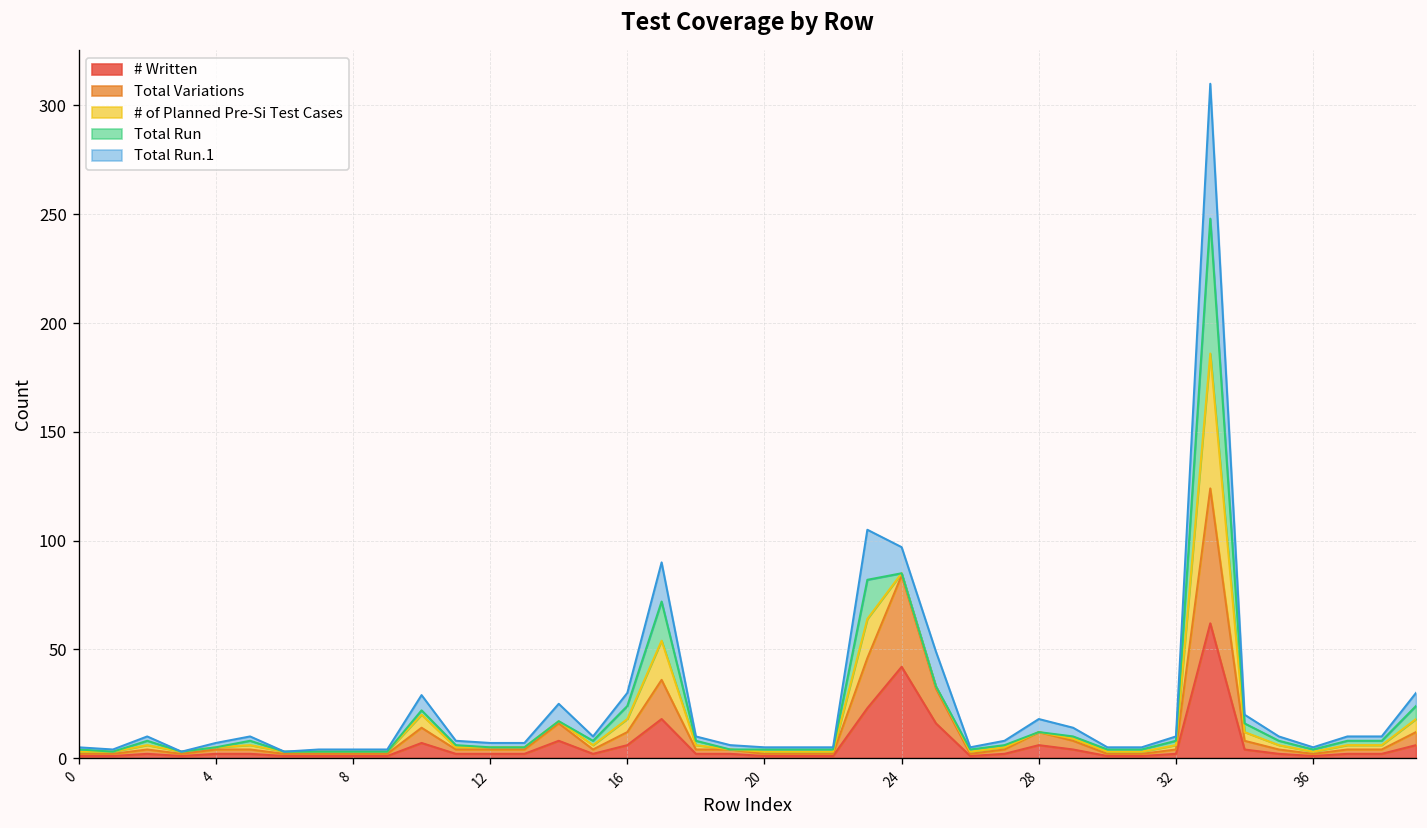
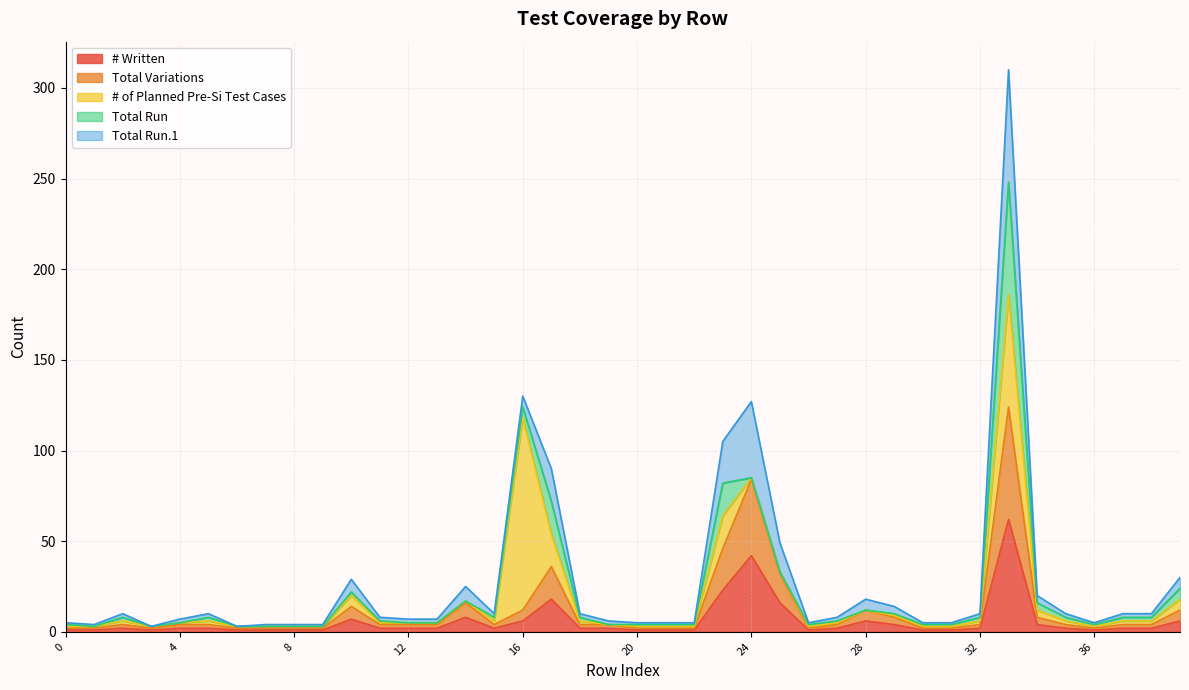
# of Planned Pre-Si Test Cases, 16: 6 -> 106
Total Run.1, 24: 12 -> 42
